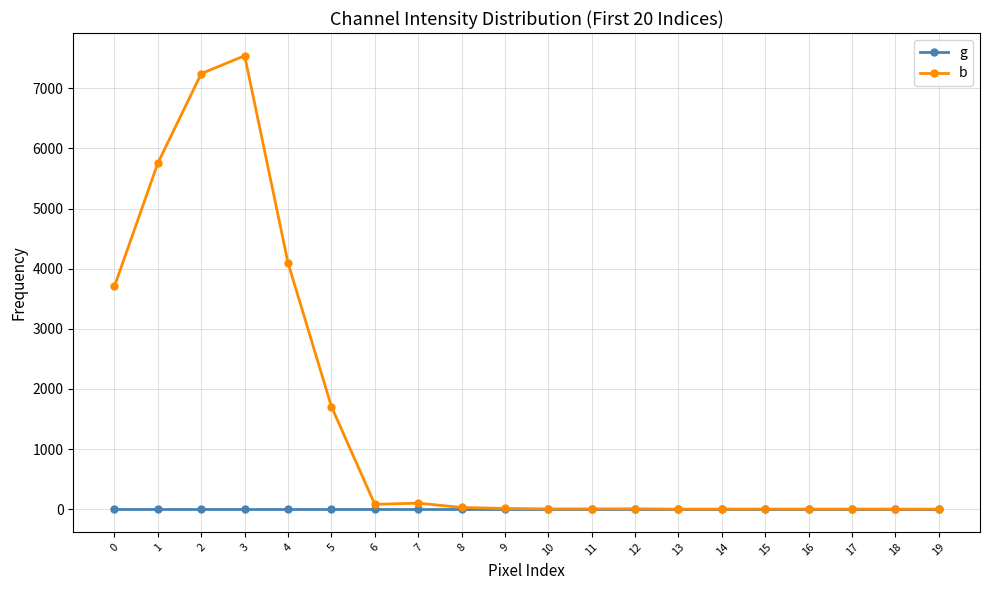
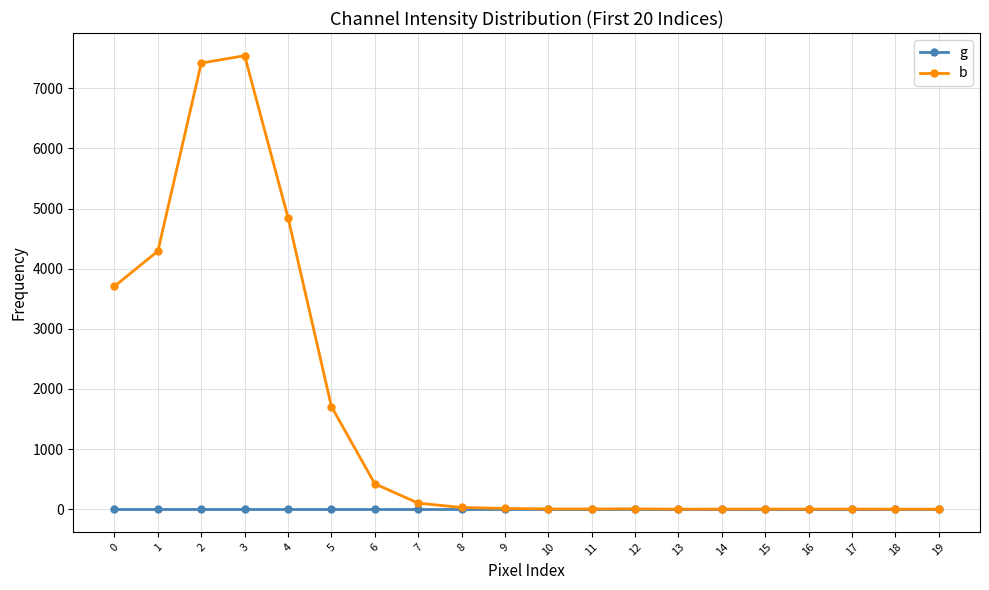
b, 1: 5800 -> 4300
b, 2: 7200 -> 7400
b, 4: 4100 -> 4800
b, 6: 100 -> 400
